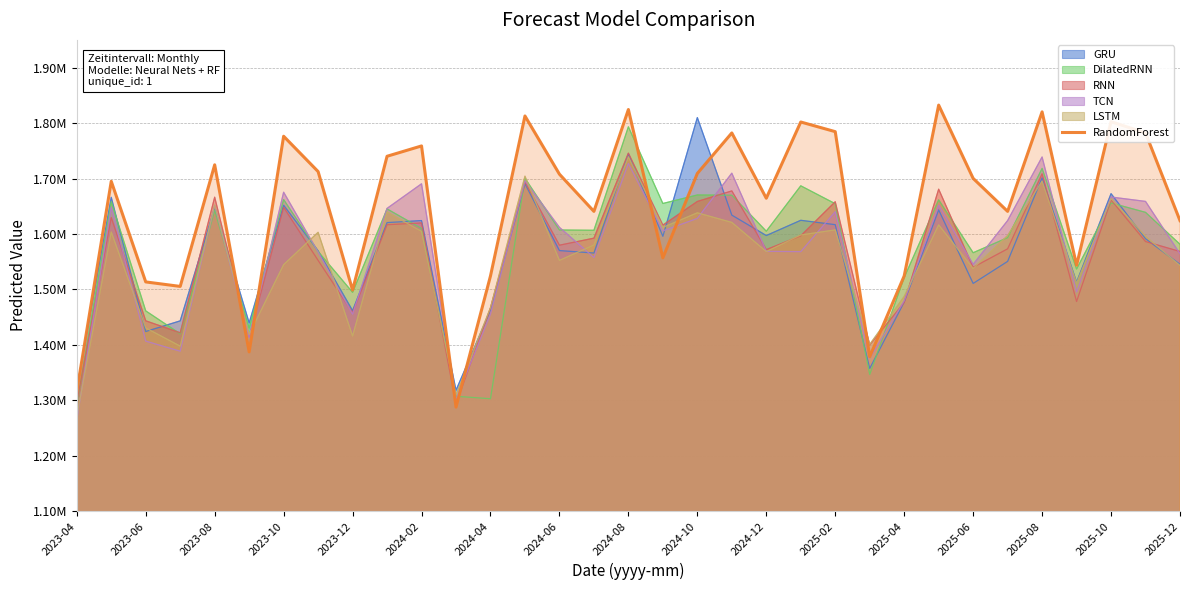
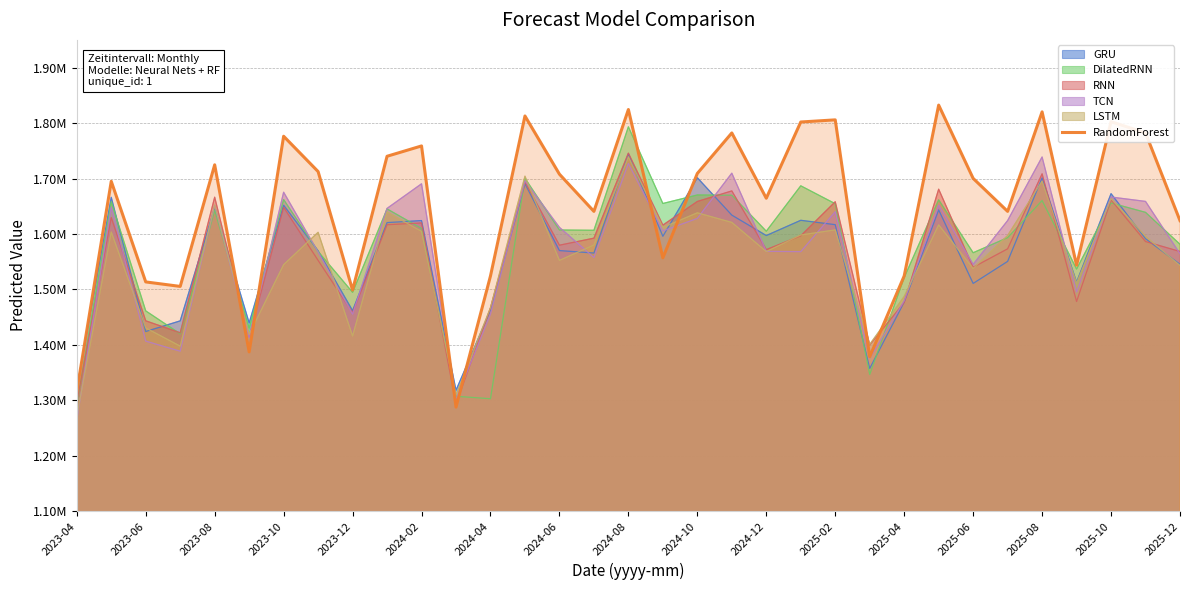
GRU, 2024-10: 1810000 -> 1700000
RandomForest, 2025-02: 1780000 -> 1810000
DilatedRNN, 2025-08: 1720000 -> 1660000
